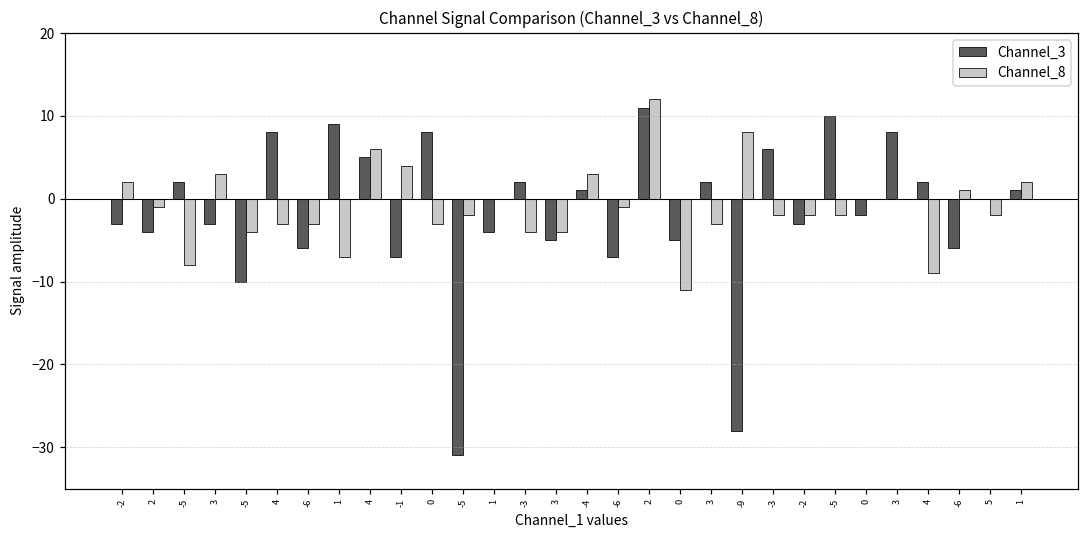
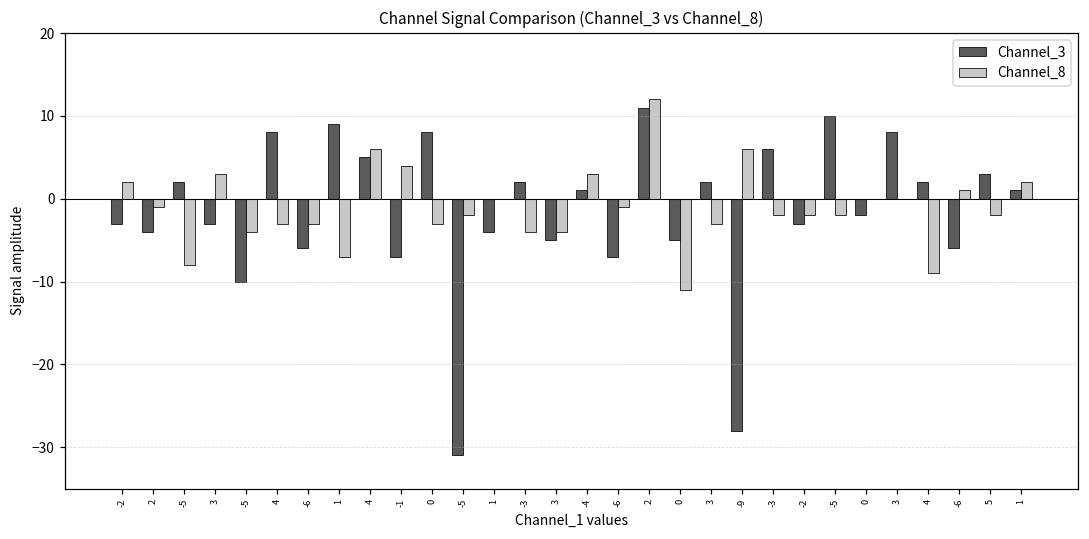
Channel_8, -9: 8 -> 6
Channel_3, 5: 0 -> 3
